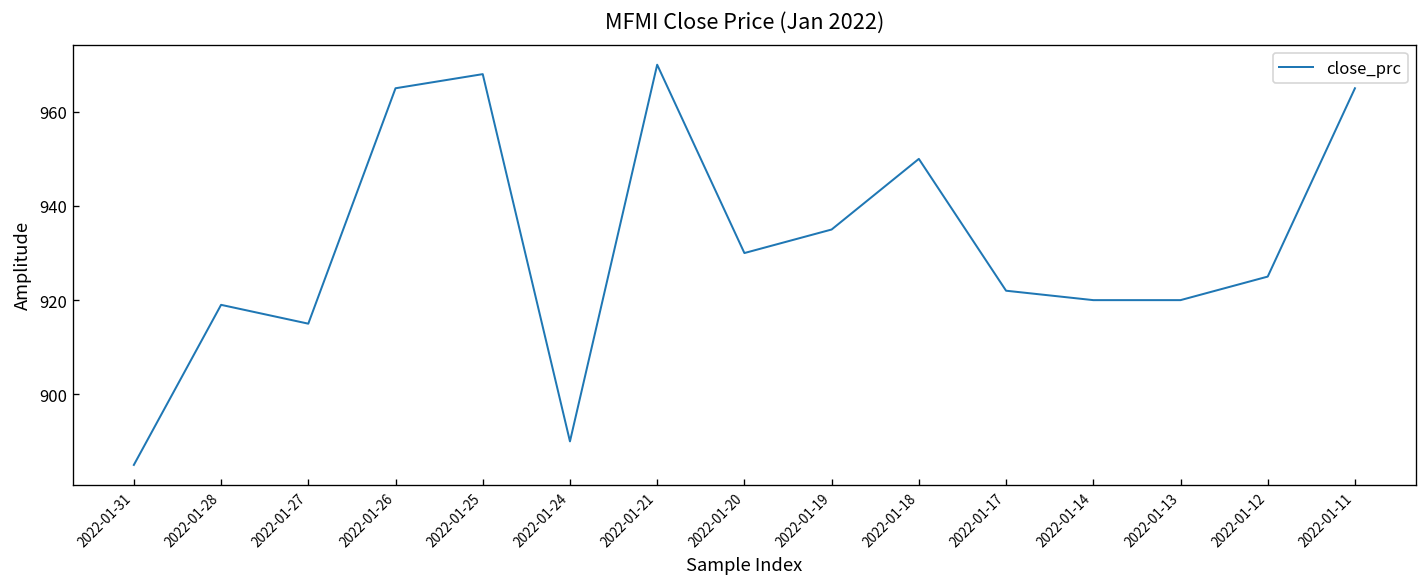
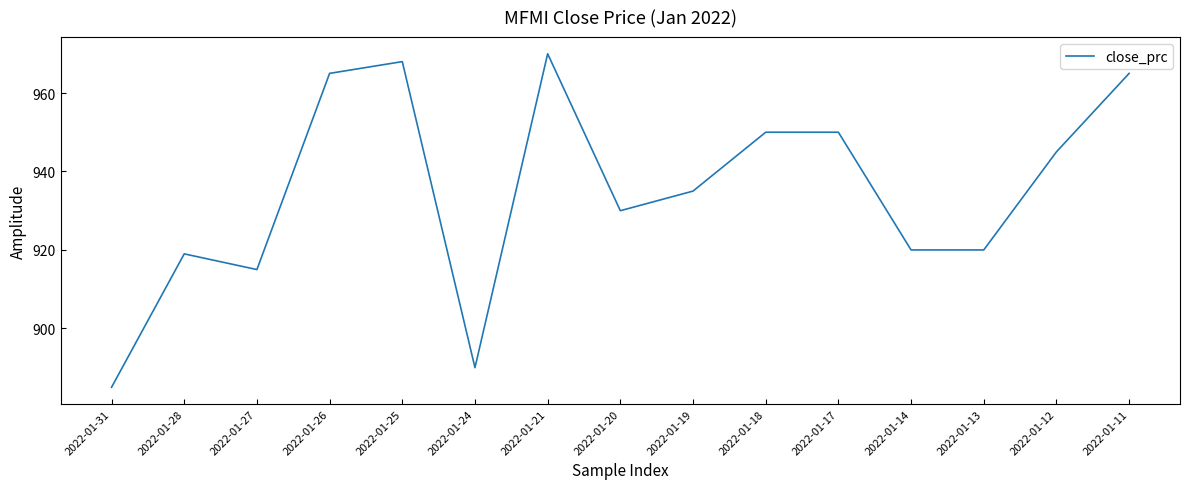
2022-01-17: 922 -> 950
2022-01-12: 925 -> 945
